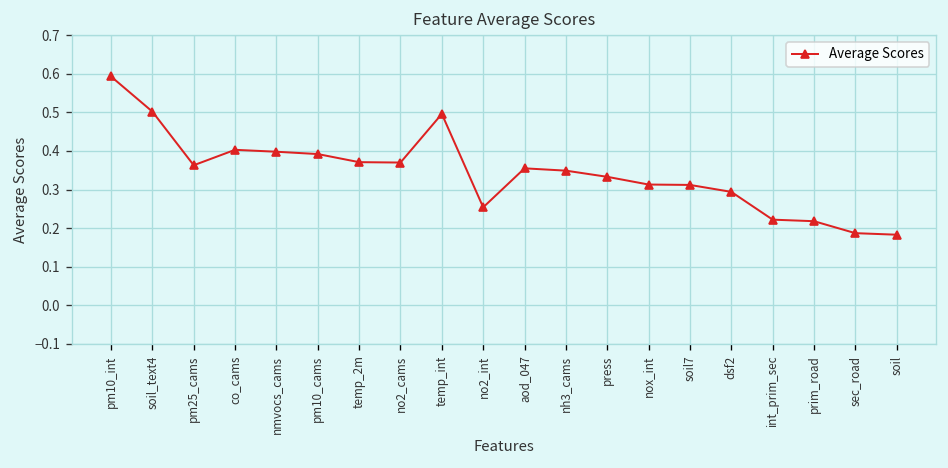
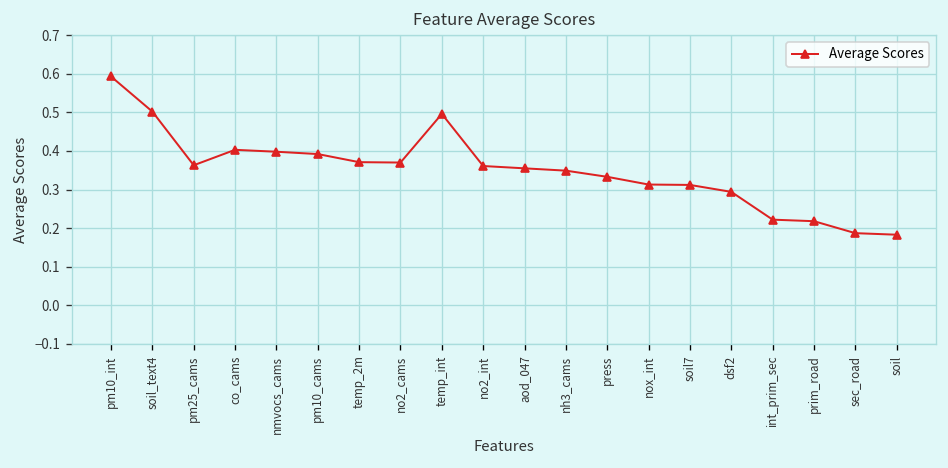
no2_int: 0.25 -> 0.36
